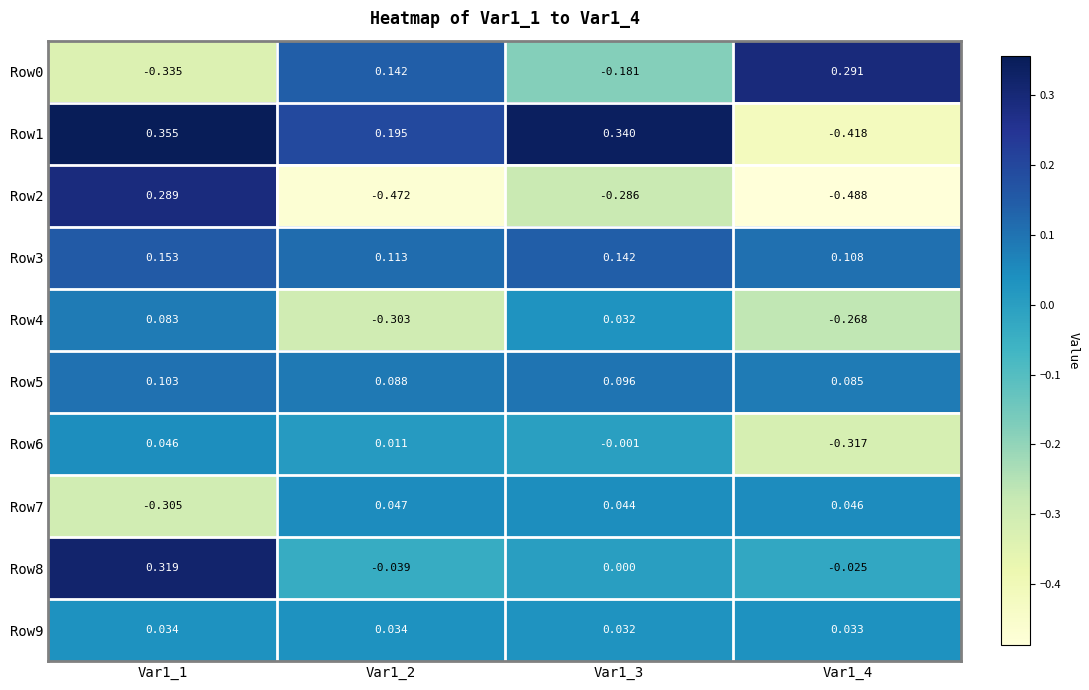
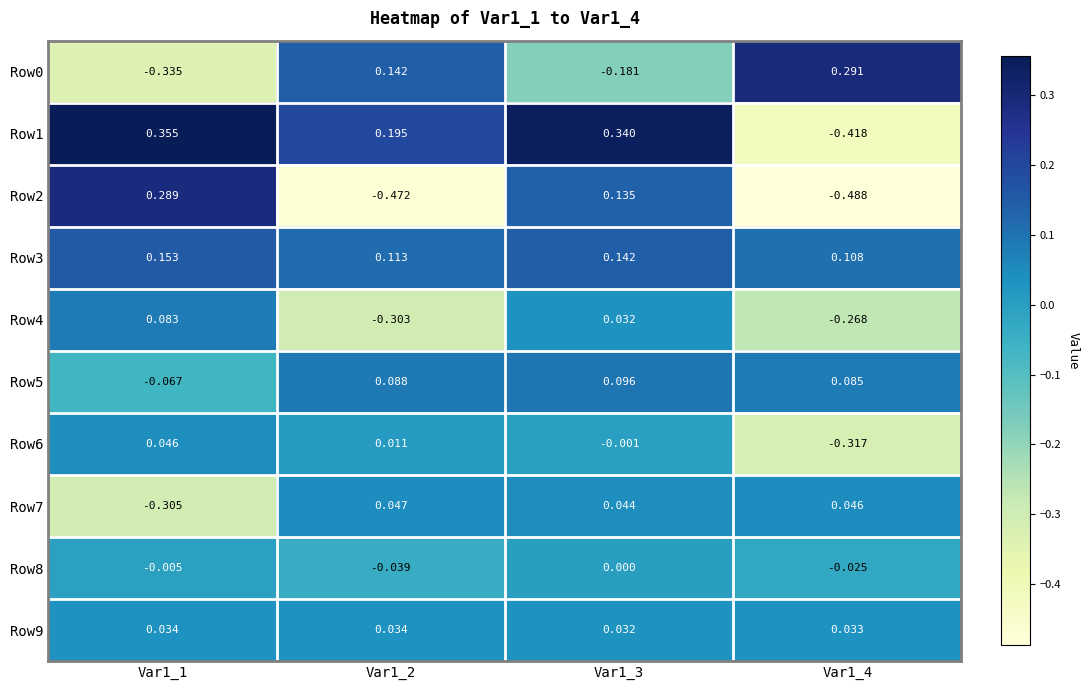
Row2, Var1_3: -0.286 -> 0.135
Row5, Var1_1: 0.103 -> -0.067
Row8, Var1_1: 0.319 -> -0.005
